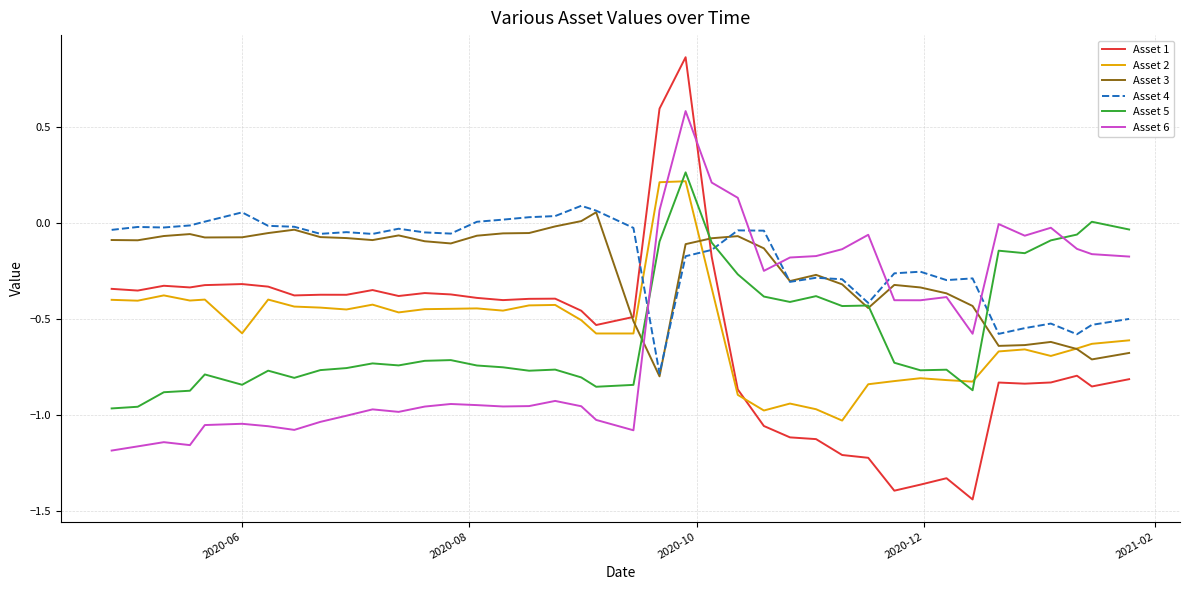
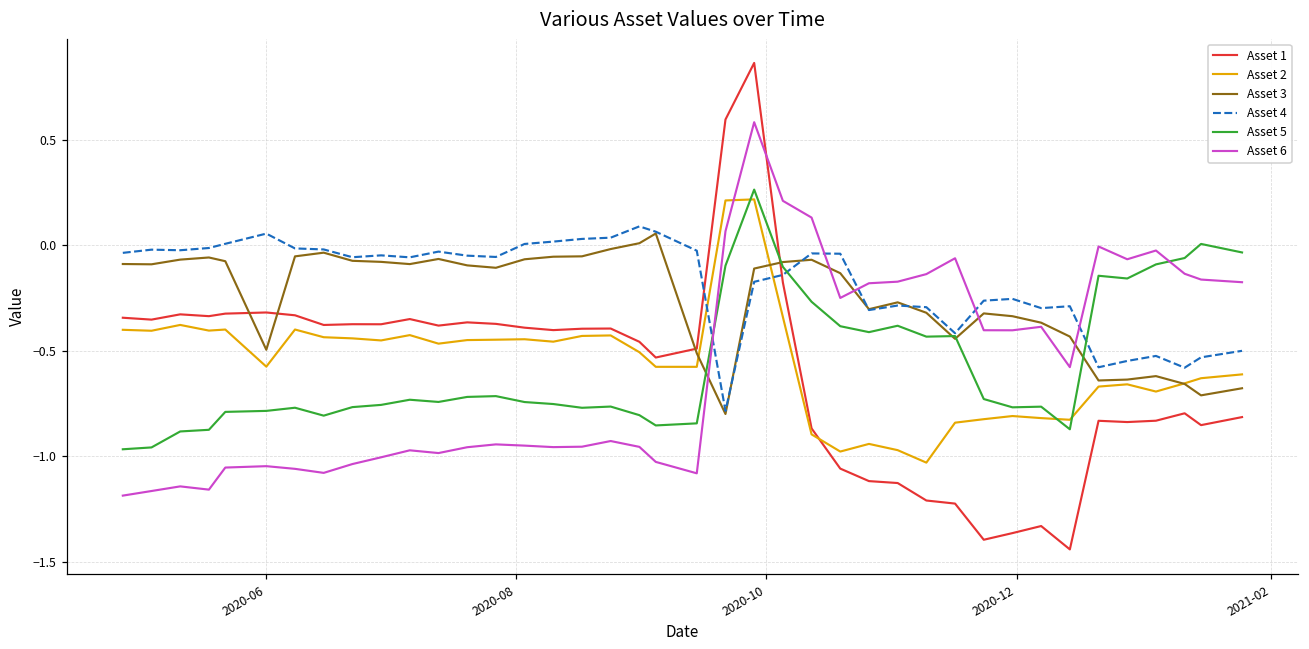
Asset 3, 2020-06: -0.08 -> -0.50
Asset 5, 2020-06: -0.84 -> -0.79
